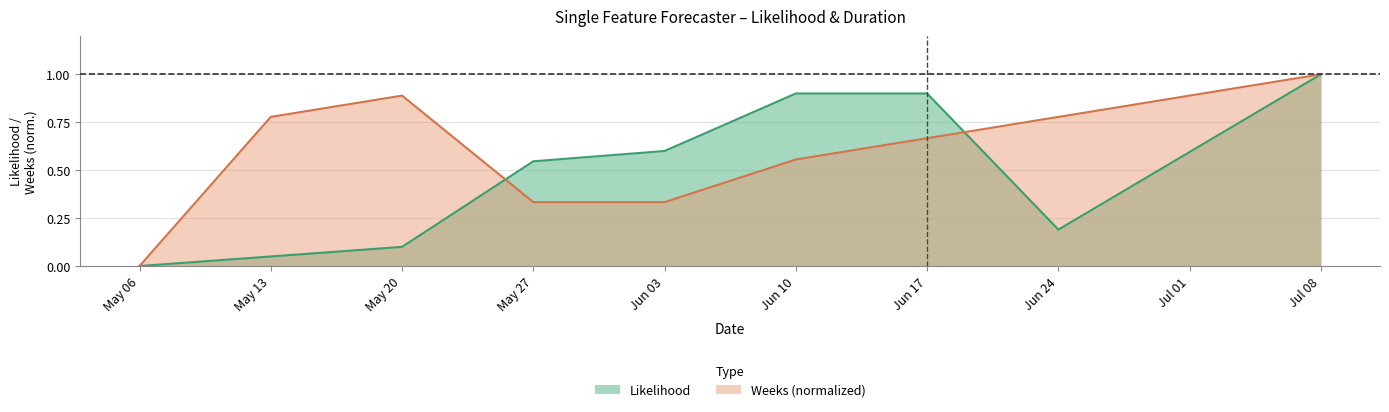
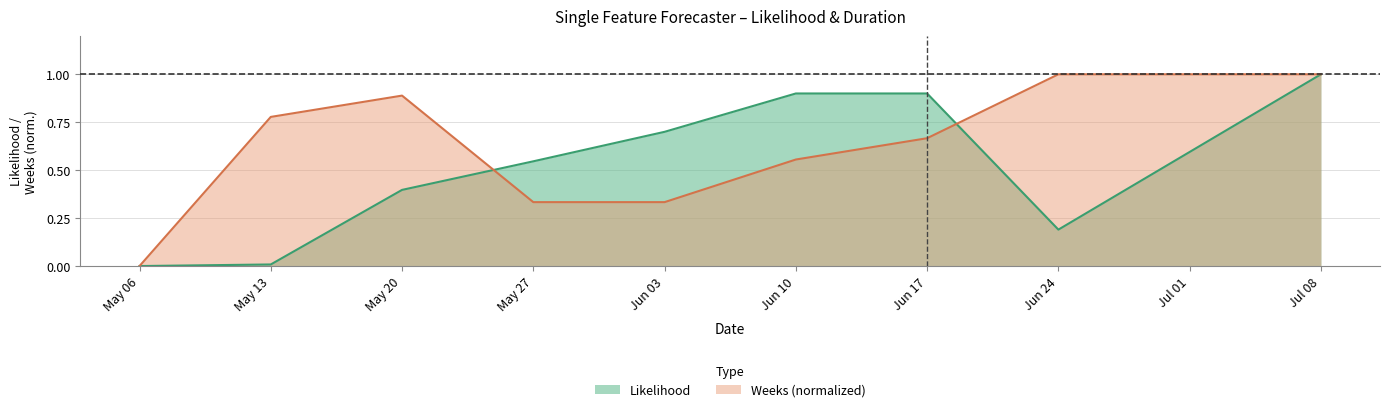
Likelihood, May 13: 0.05 -> 0.01
Likelihood, May 20: 0.10 -> 0.40
Likelihood, Jun 03: 0.6 -> 0.7
Weeks (normalized), Jun 24: 0.78 -> 1.00
